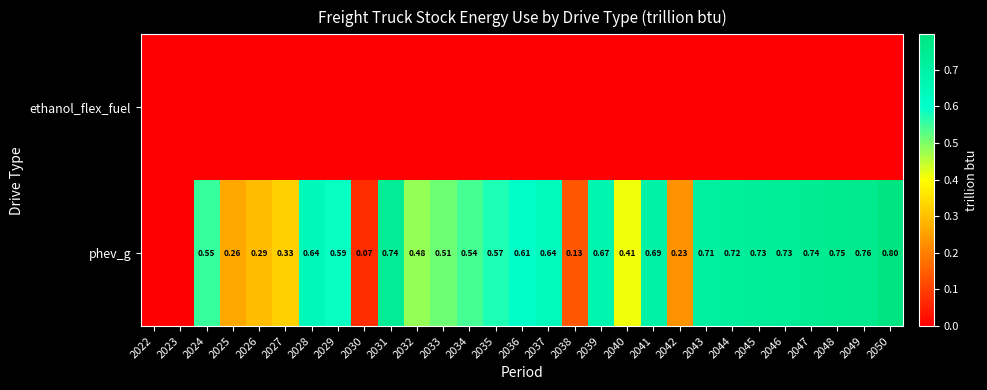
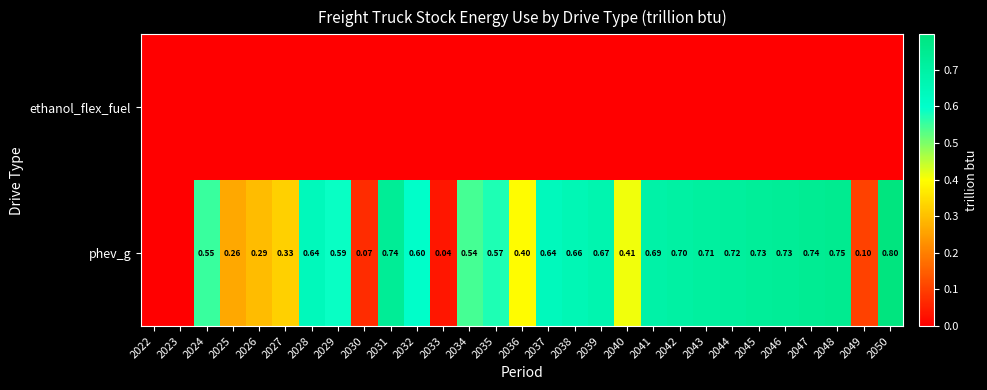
phev_g, 2032: 0.48 -> 0.60
phev_g, 2033: 0.51 -> 0.04
phev_g, 2036: 0.61 -> 0.40
phev_g, 2038: 0.13 -> 0.66
phev_g, 2042: 0.23 -> 0.70
phev_g, 2049: 0.76 -> 0.10
